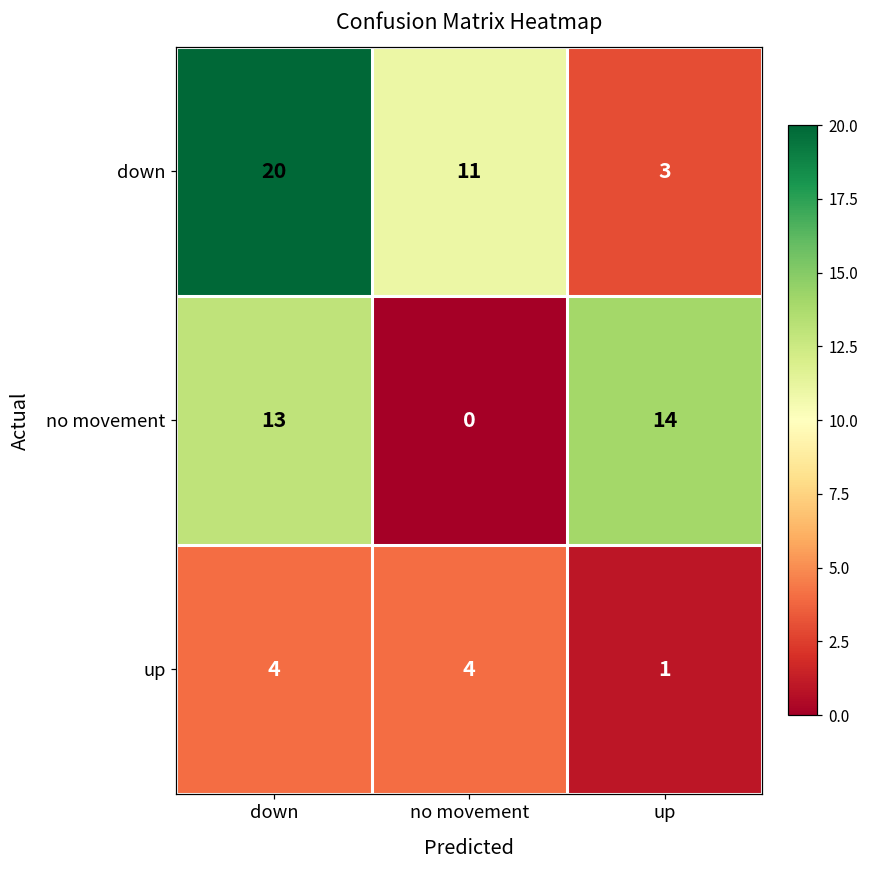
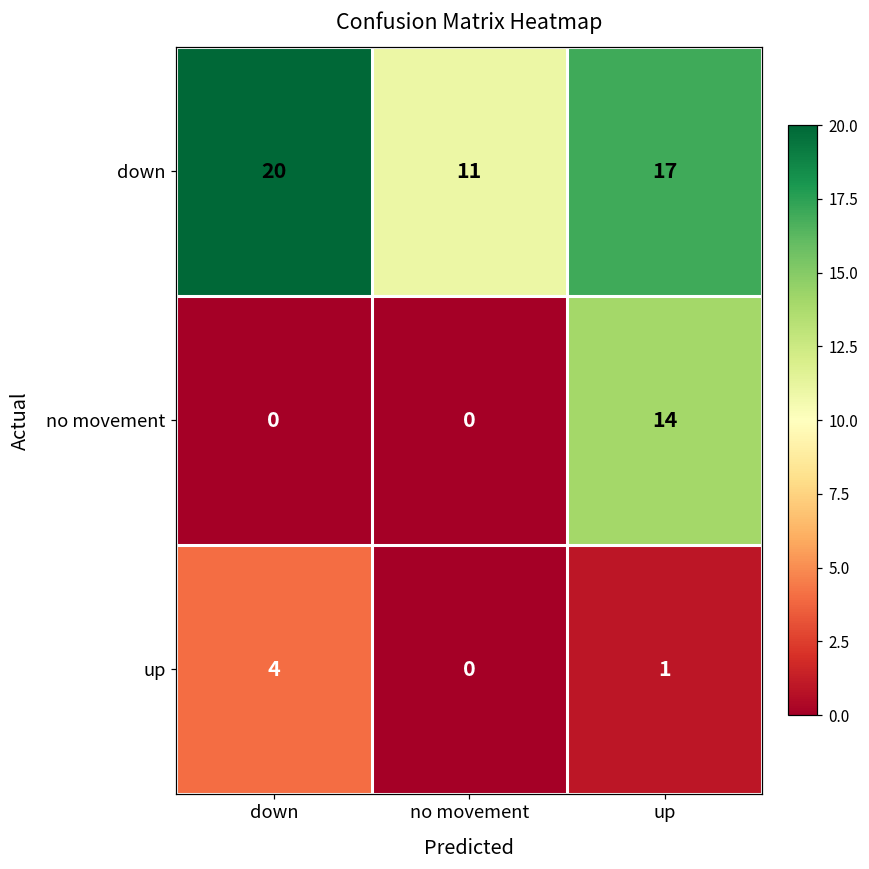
down, up: 3 -> 17
no movement, down: 13 -> 0
up, no movement: 4 -> 0
